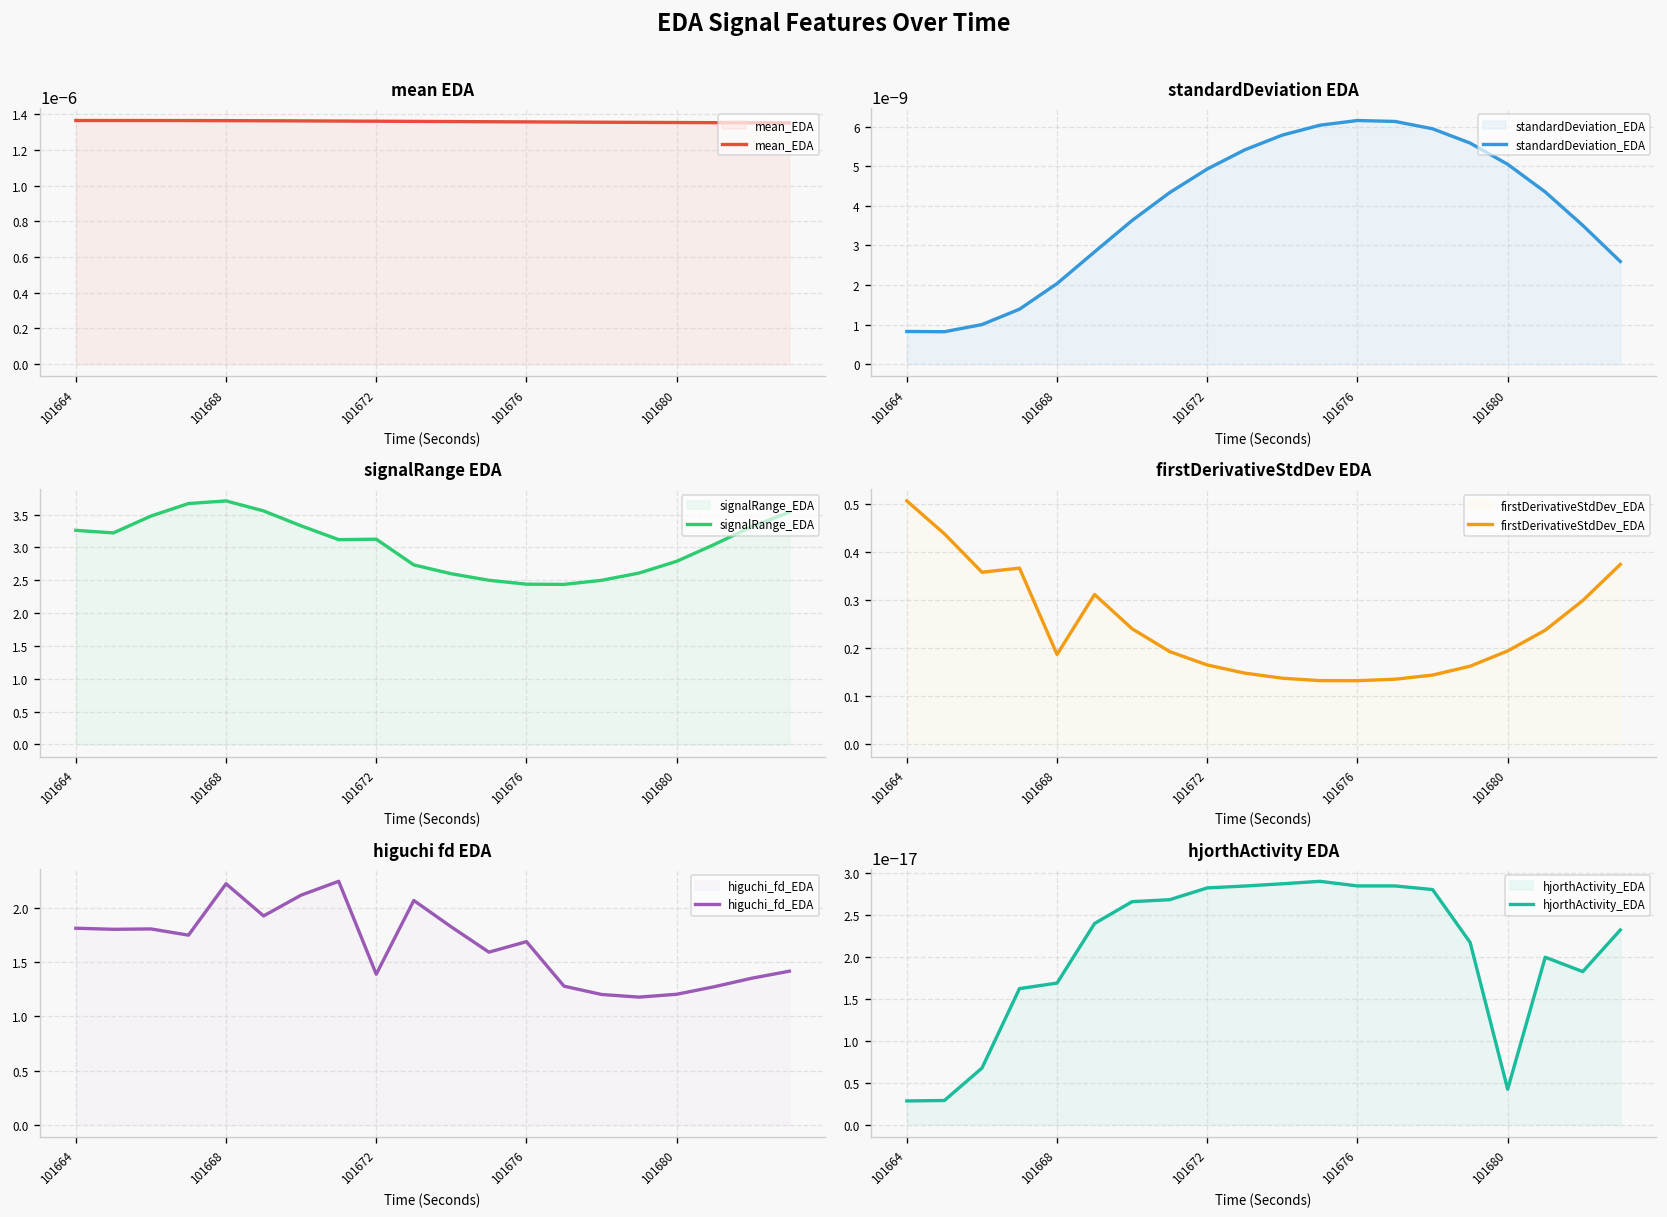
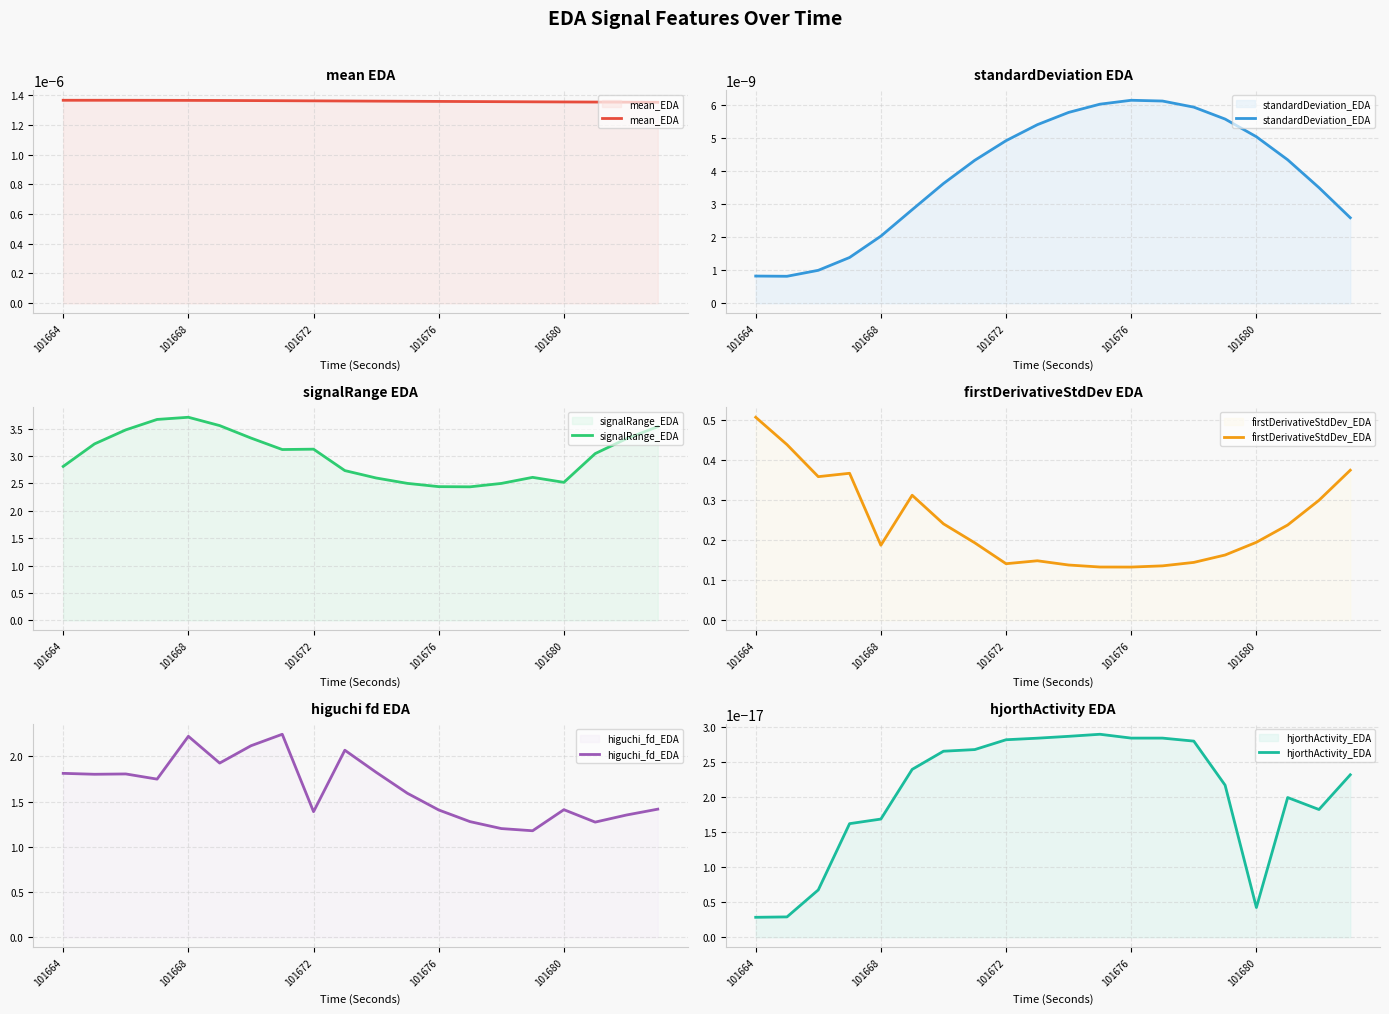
signalRange EDA, 101664: 3.3 -> 2.8
signalRange EDA, 101680: 2.8 -> 2.5
firstDerivativeStdDev EDA, 101672: 0.17 -> 0.14
higuchi fd EDA, 101676: 1.7 -> 1.4
higuchi fd EDA, 101680: 1.2 -> 1.4
